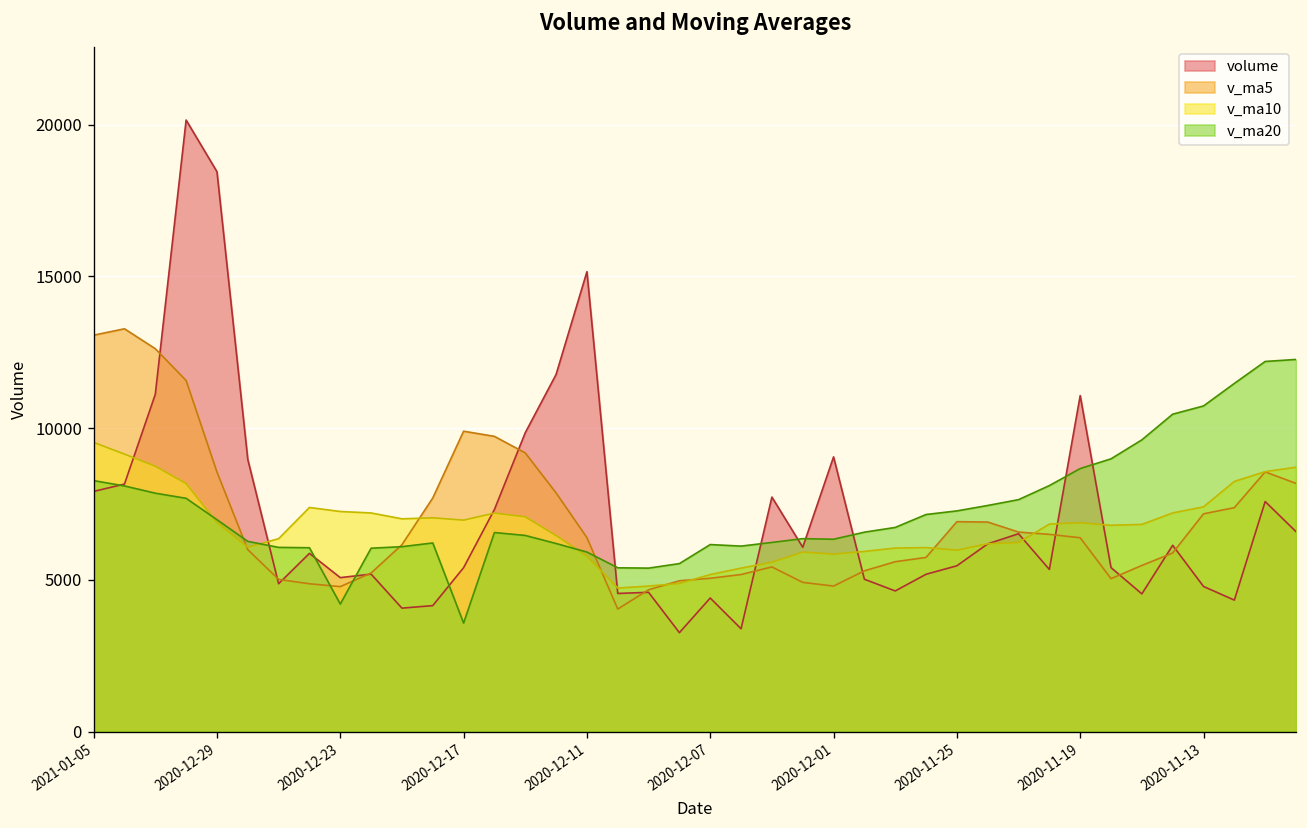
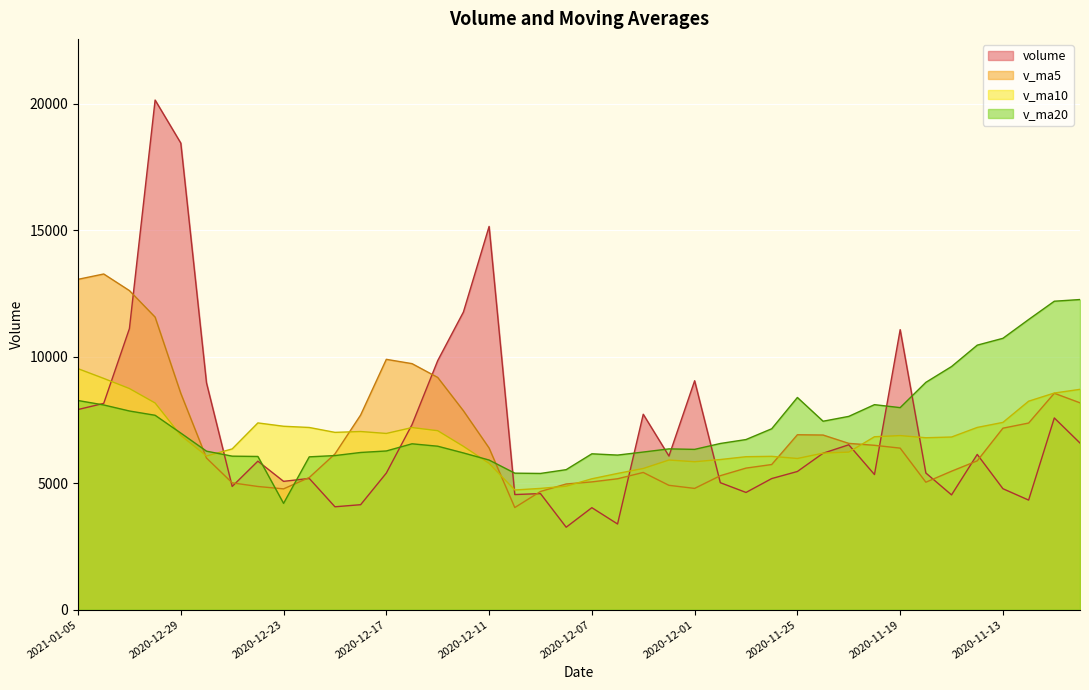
v_ma20, 2020-12-17: 3600 -> 6300
volume, 2020-12-07: 4400 -> 4000
v_ma20, 2020-11-25: 7300 -> 8400
v_ma20, 2020-11-19: 8700 -> 8000
